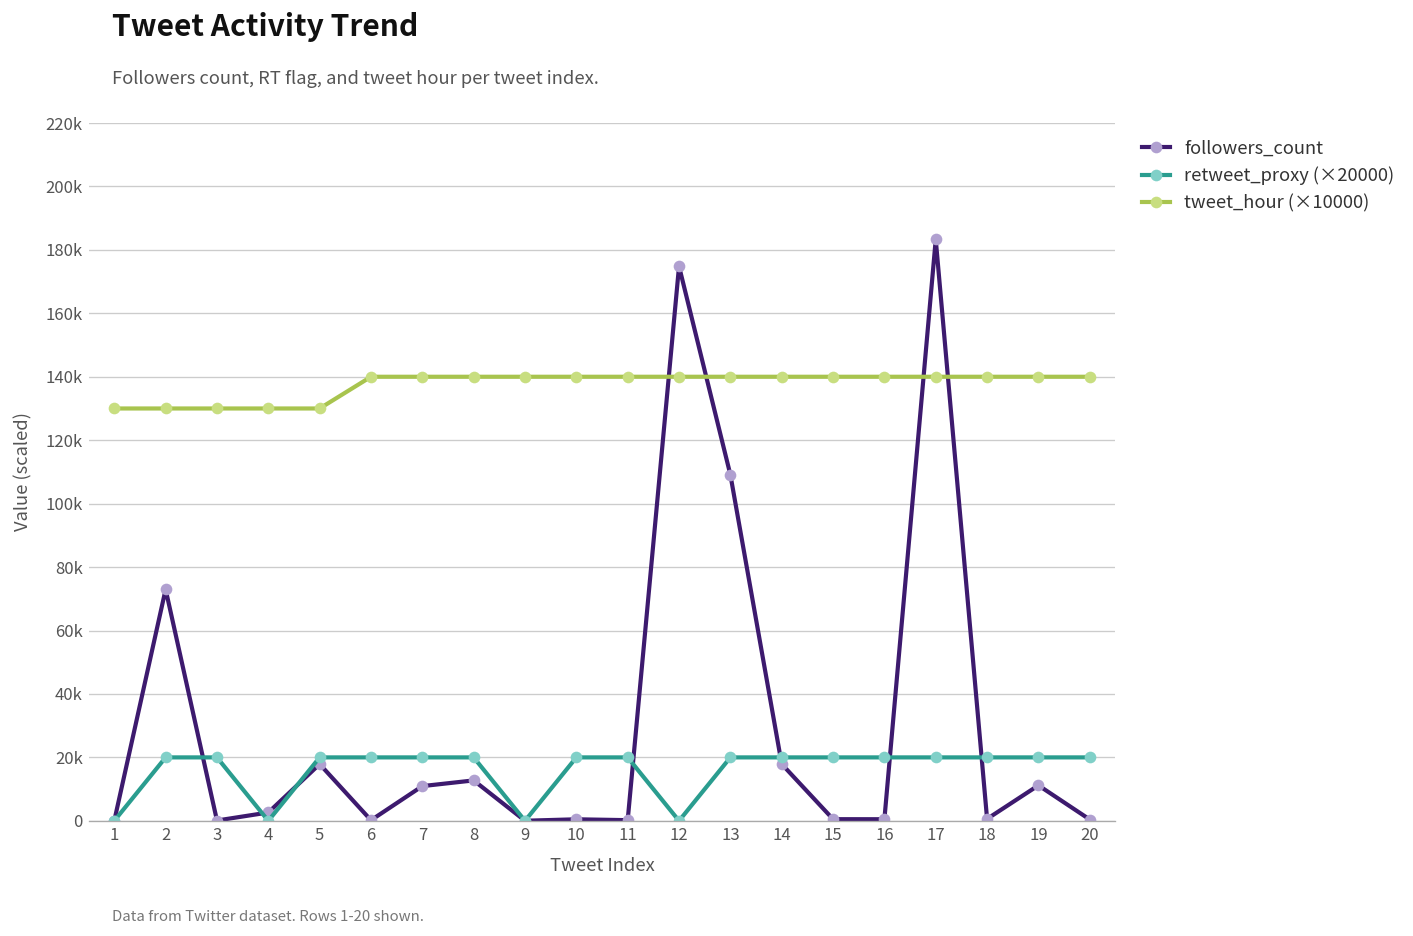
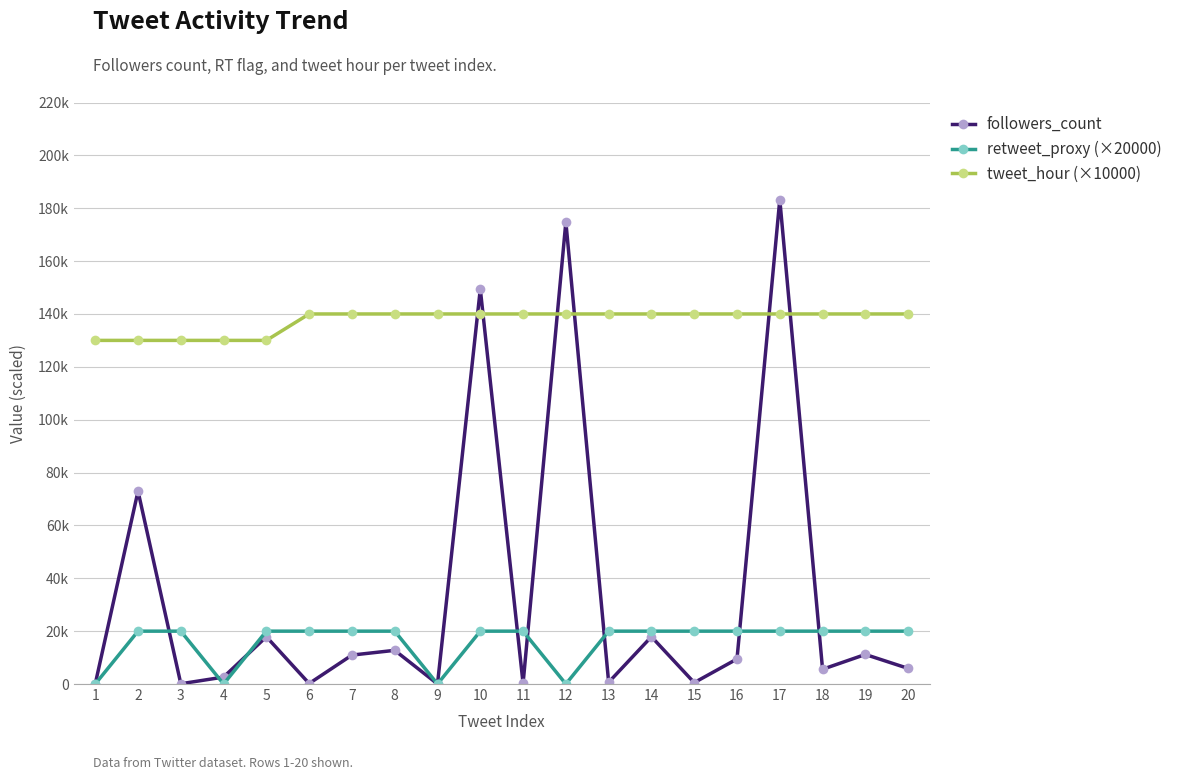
followers_count, 10: 0 -> 149000
followers_count, 13: 109000 -> 1000
followers_count, 16: 1000 -> 9000
followers_count, 18: 1000 -> 6000
followers_count, 20: 0 -> 6000
